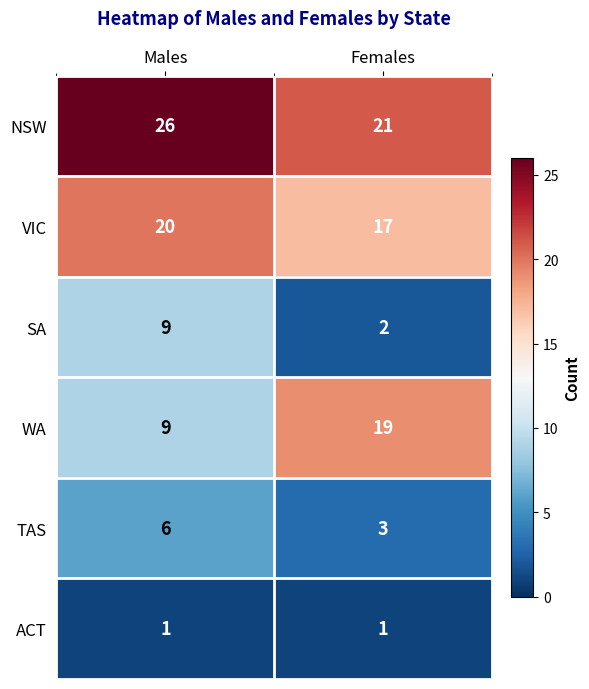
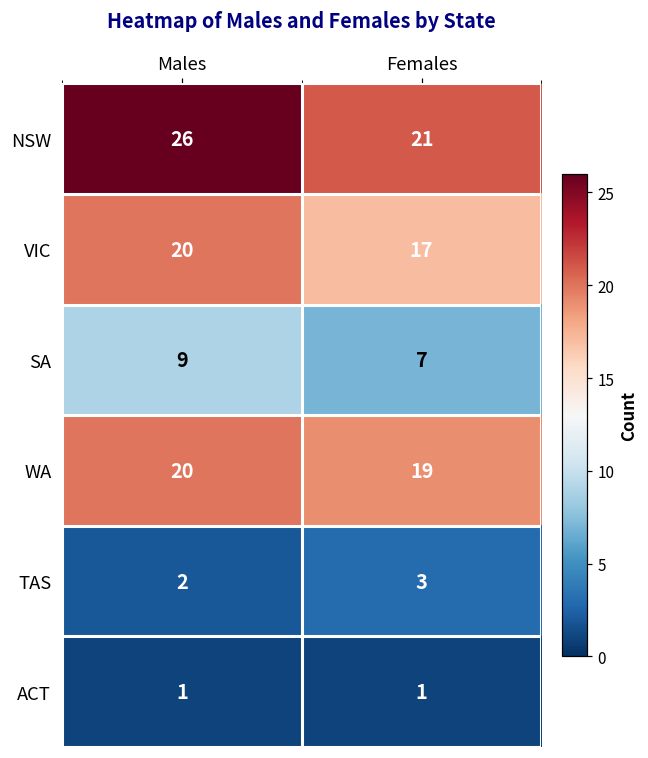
SA, Females: 2 -> 7
WA, Males: 9 -> 20
TAS, Males: 6 -> 2
